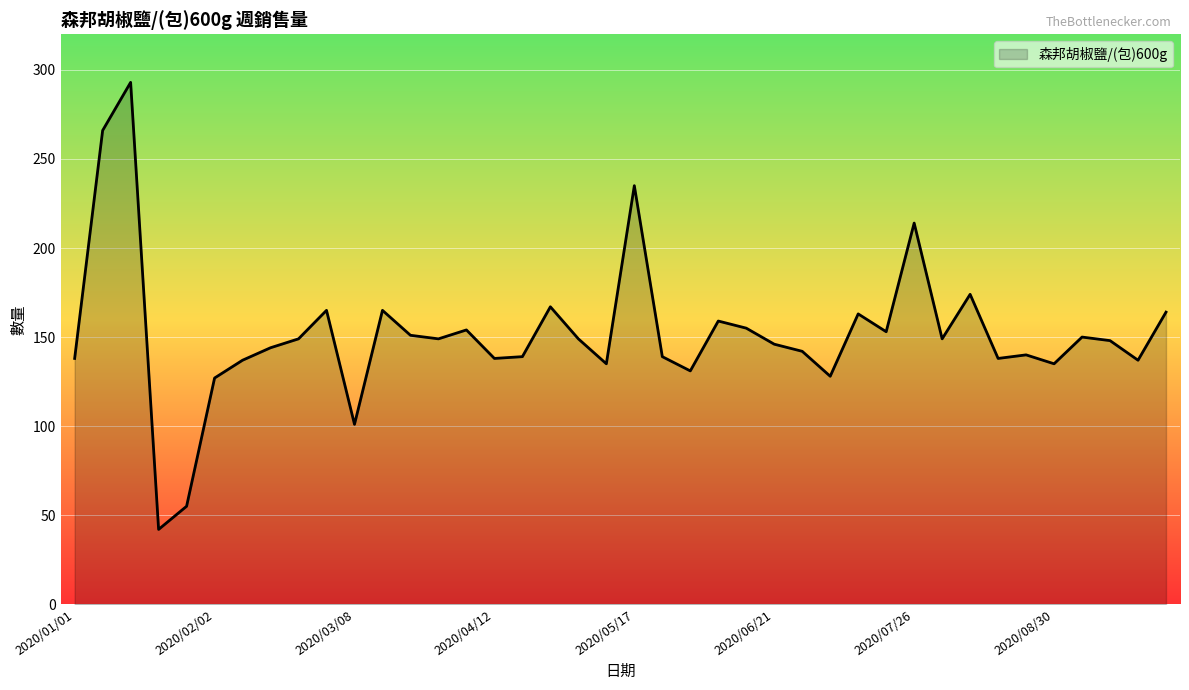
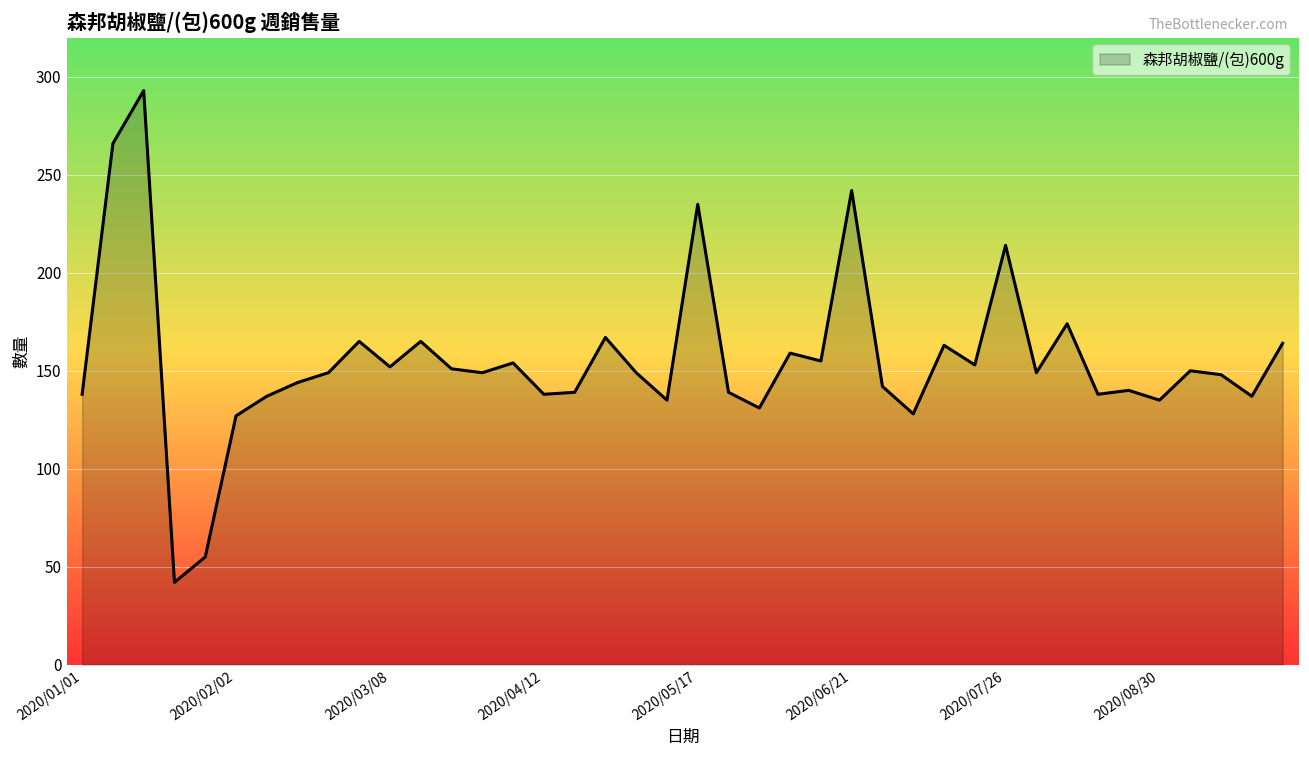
2020/03/08: 101 -> 152
2020/06/21: 146 -> 242
